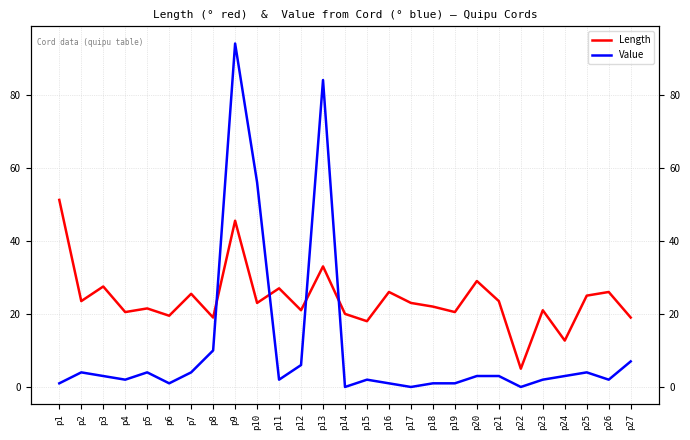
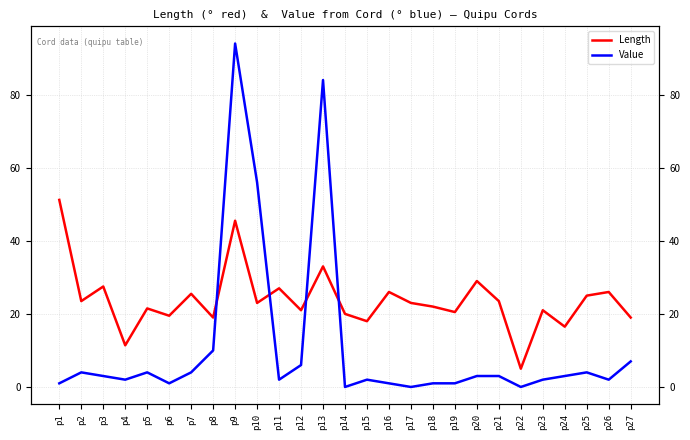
Length, p4: 21 -> 11
Length, p24: 13 -> 17
